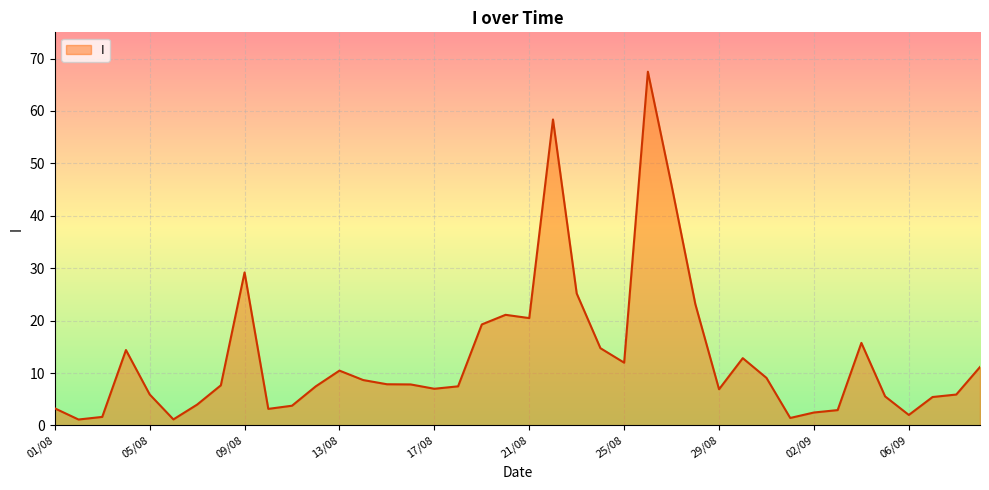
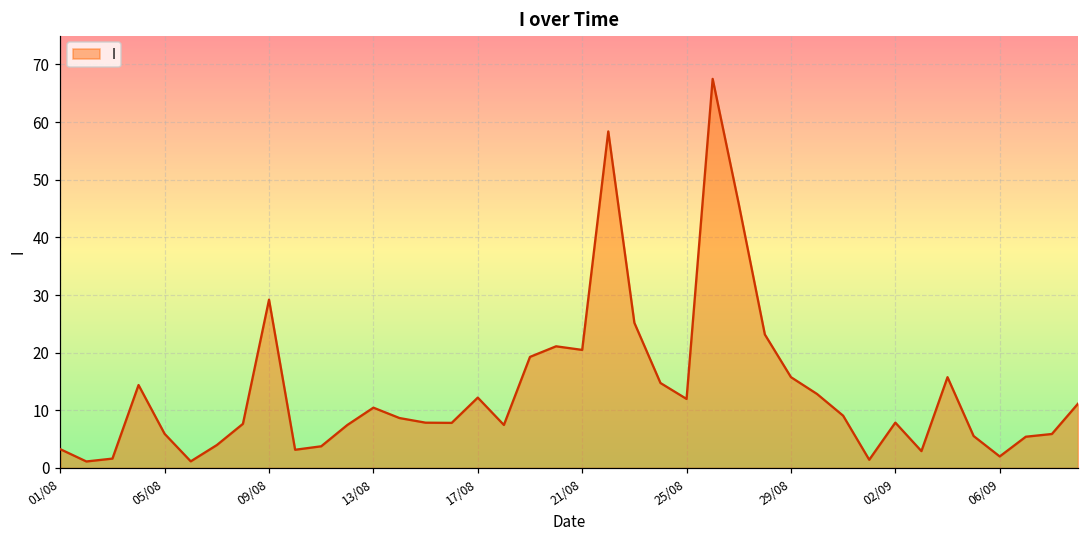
17/08: 7 -> 12
29/08: 7 -> 16
02/09: 2 -> 8
